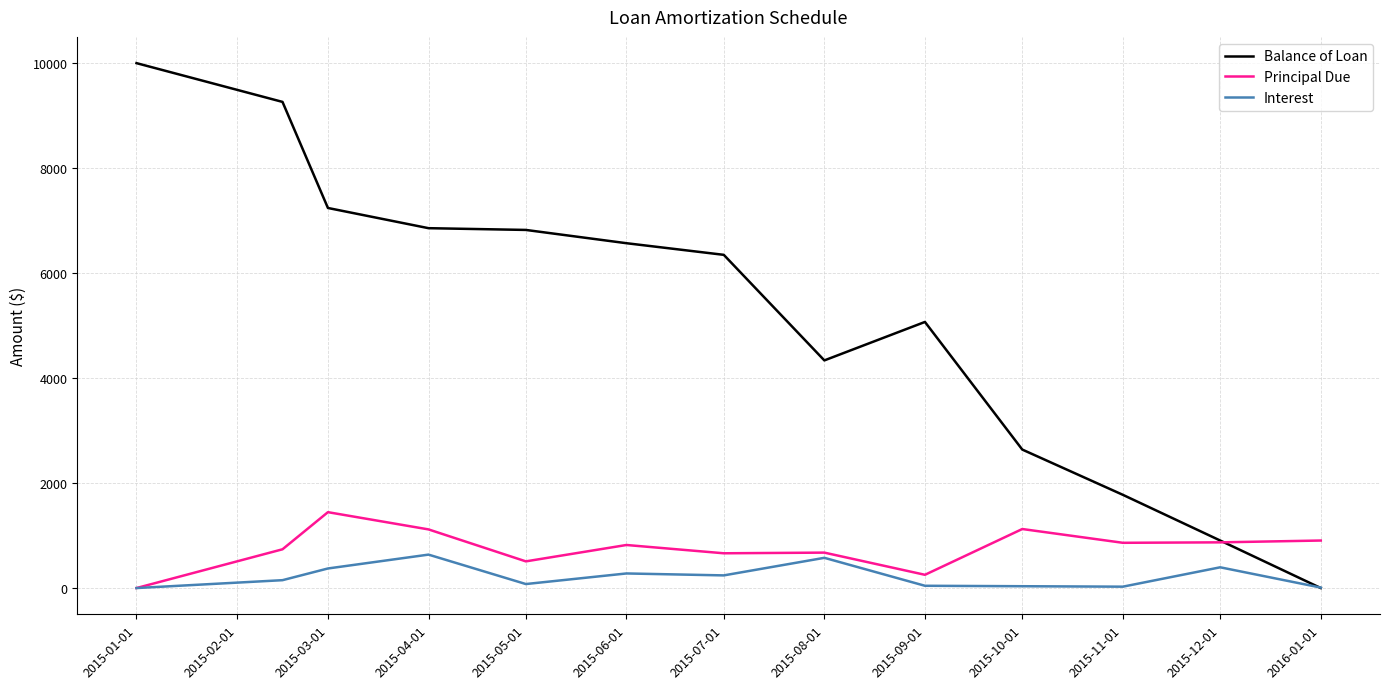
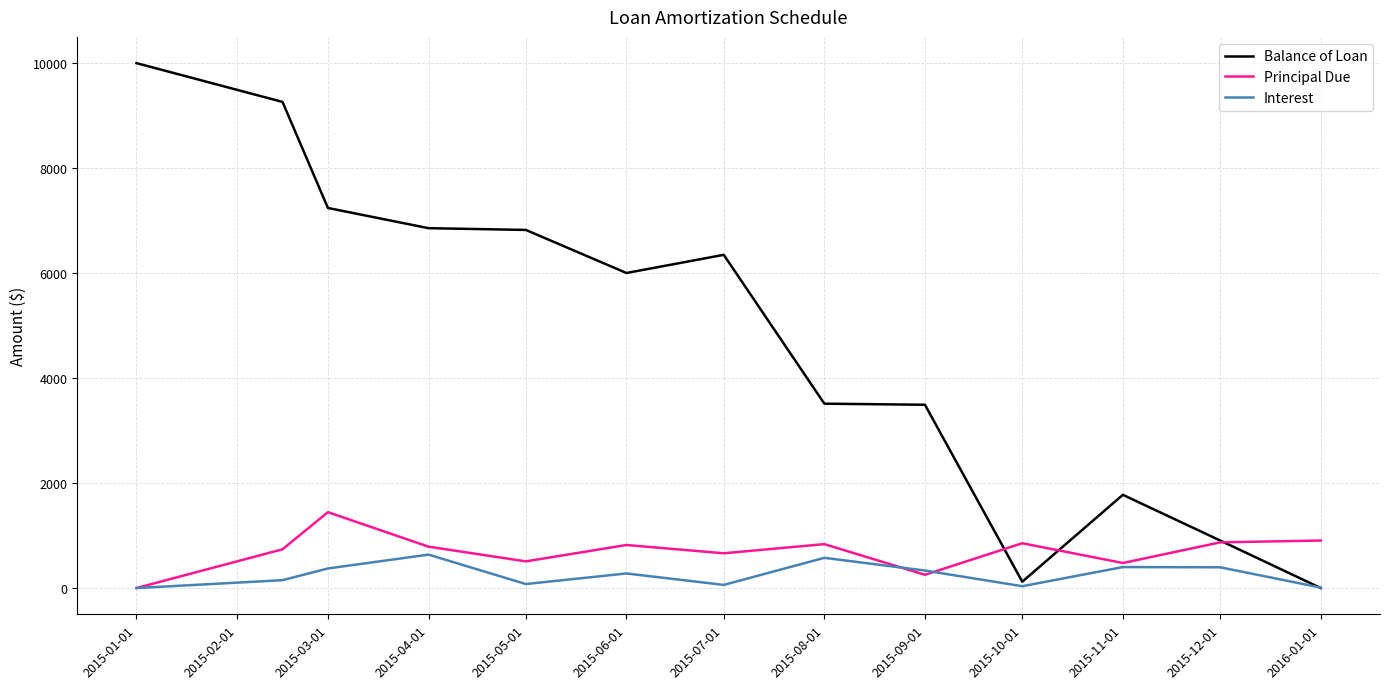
Principal Due, 2015-04-01: 1100 -> 800
Balance of Loan, 2015-06-01: 6600 -> 6000
Interest, 2015-07-01: 200 -> 100
Balance of Loan, 2015-08-01: 4300 -> 3500
Principal Due, 2015-08-01: 700 -> 800
Balance of Loan, 2015-09-01: 5100 -> 3500
Interest, 2015-09-01: 0 -> 300
Balance of Loan, 2015-10-01: 2600 -> 100
Principal Due, 2015-10-01: 1100 -> 900
Principal Due, 2015-11-01: 900 -> 500
Interest, 2015-11-01: 0 -> 400
